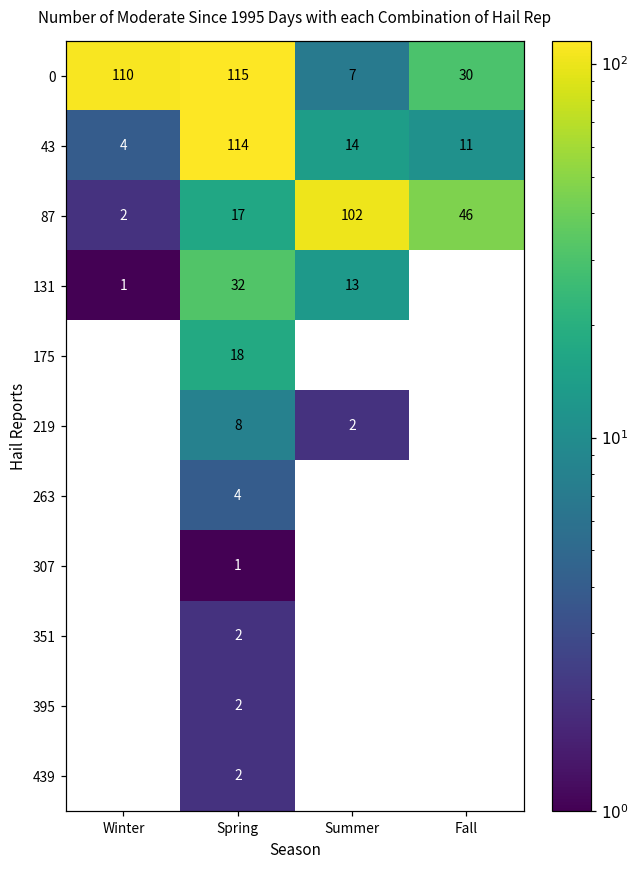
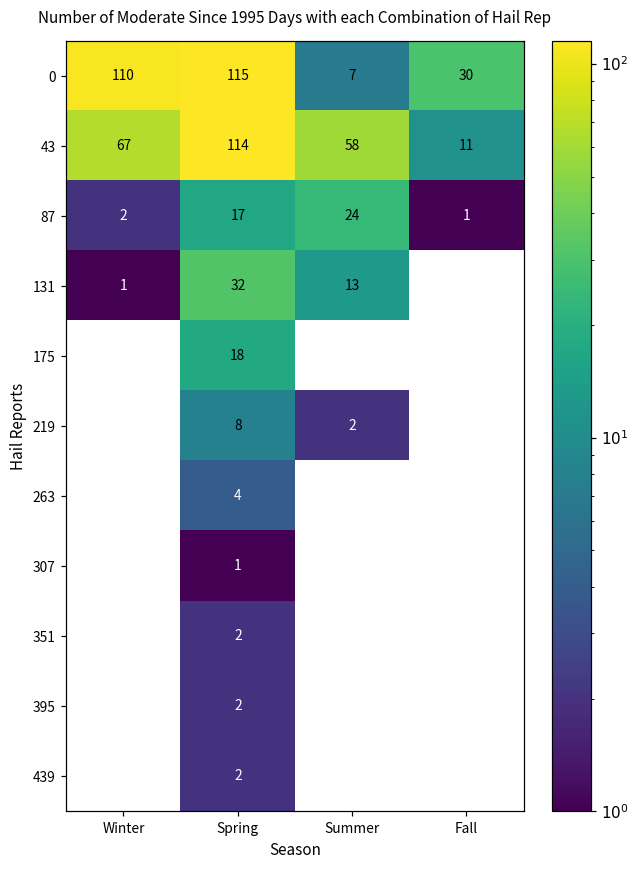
43, Winter: 4 -> 67
43, Summer: 14 -> 58
87, Summer: 102 -> 24
87, Fall: 46 -> 1
